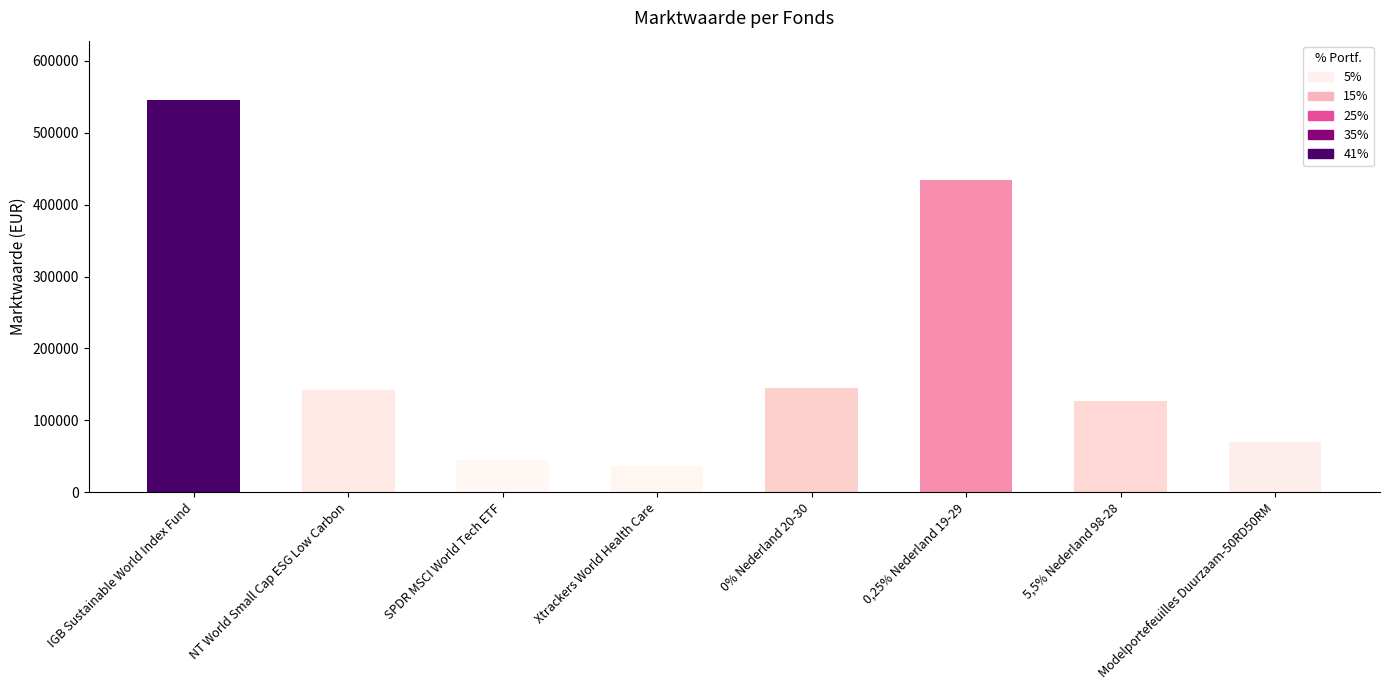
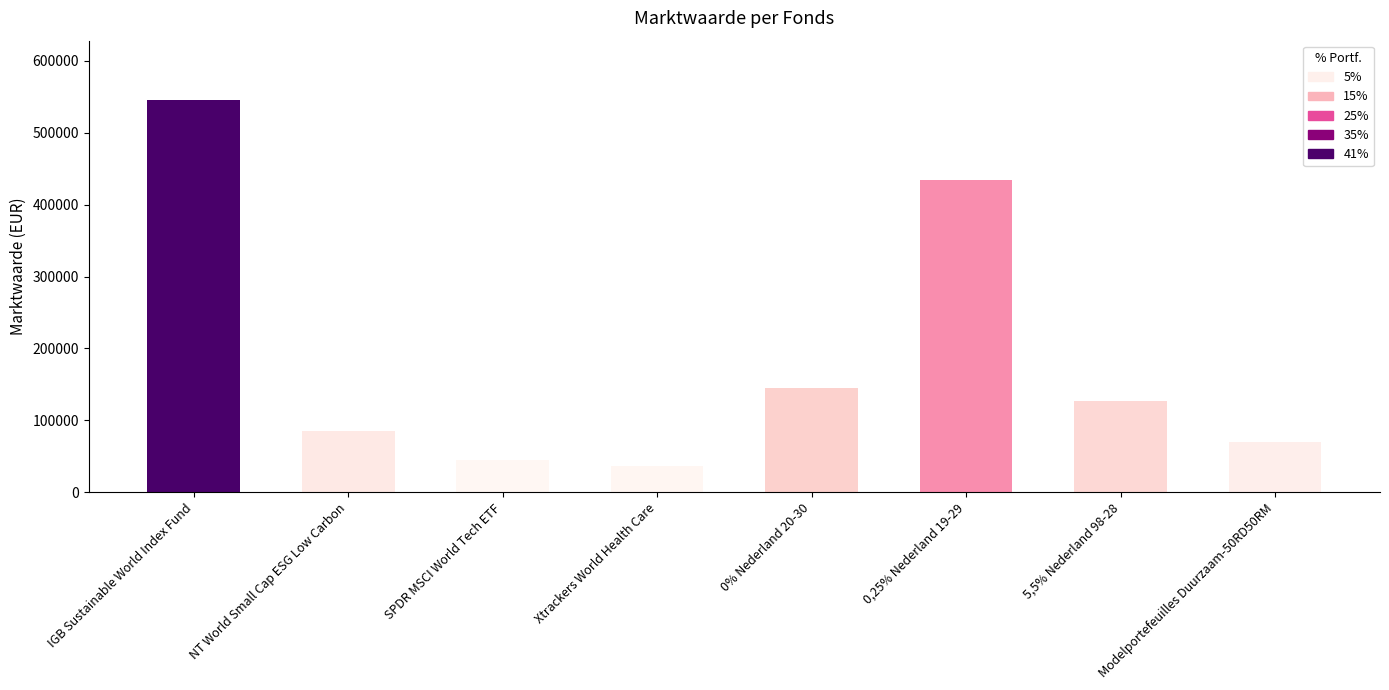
NT World Small Cap ESG Low Carbon: 140000 -> 90000
